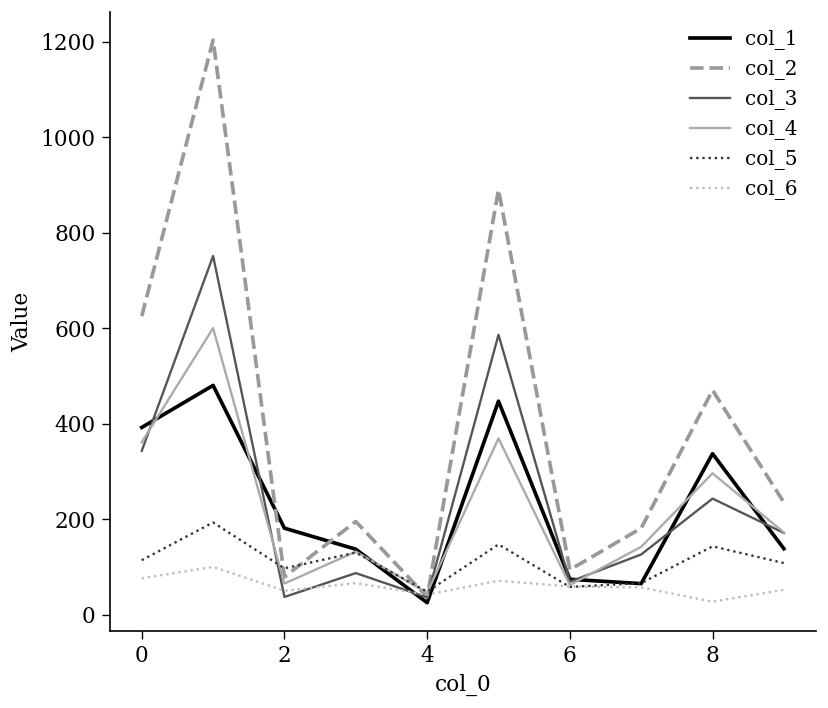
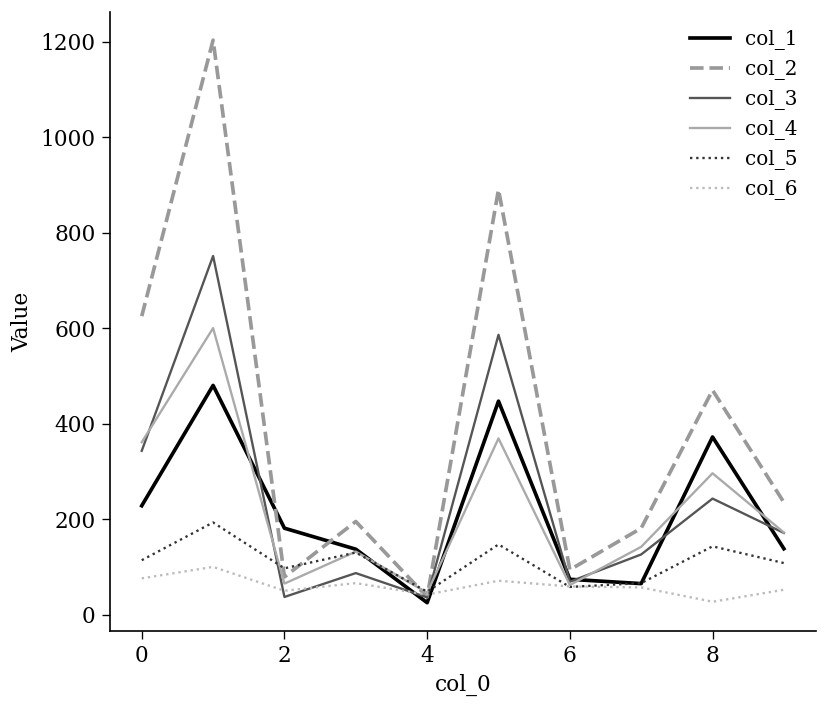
col_1, 0: 390 -> 230
col_1, 8: 340 -> 370
